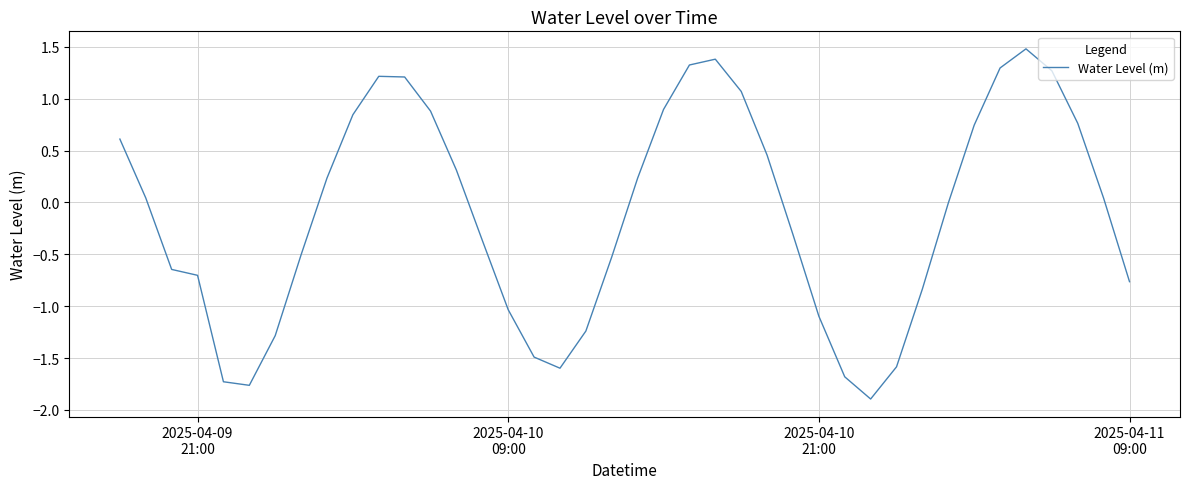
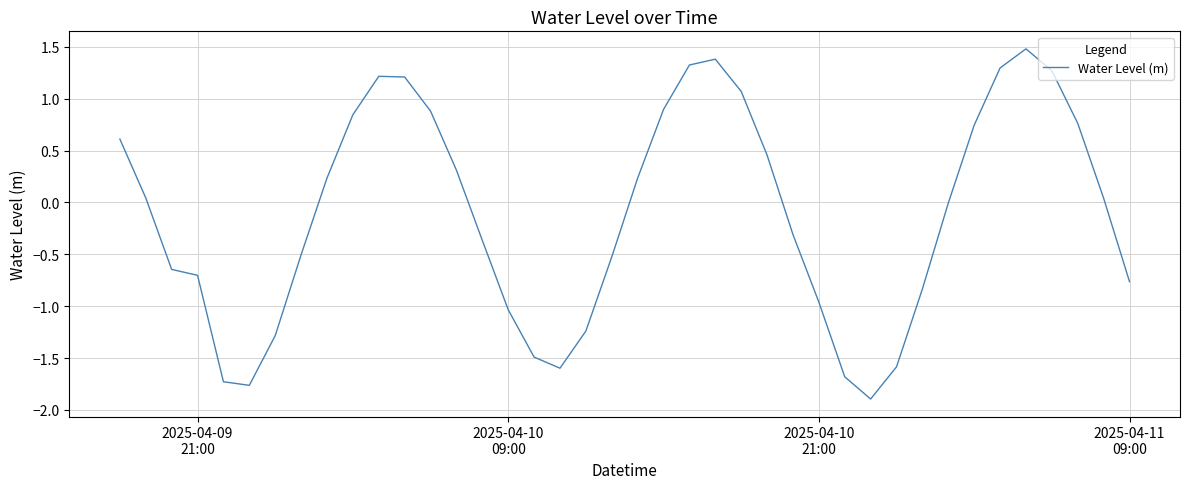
2025-04-10 21:00: -1.10 -> -0.96
